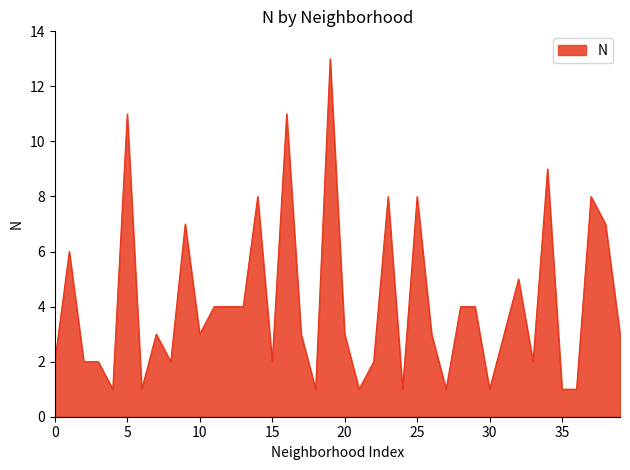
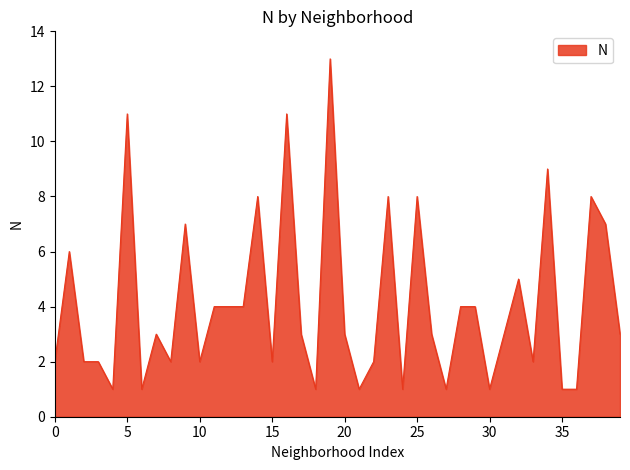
10: 3 -> 2
